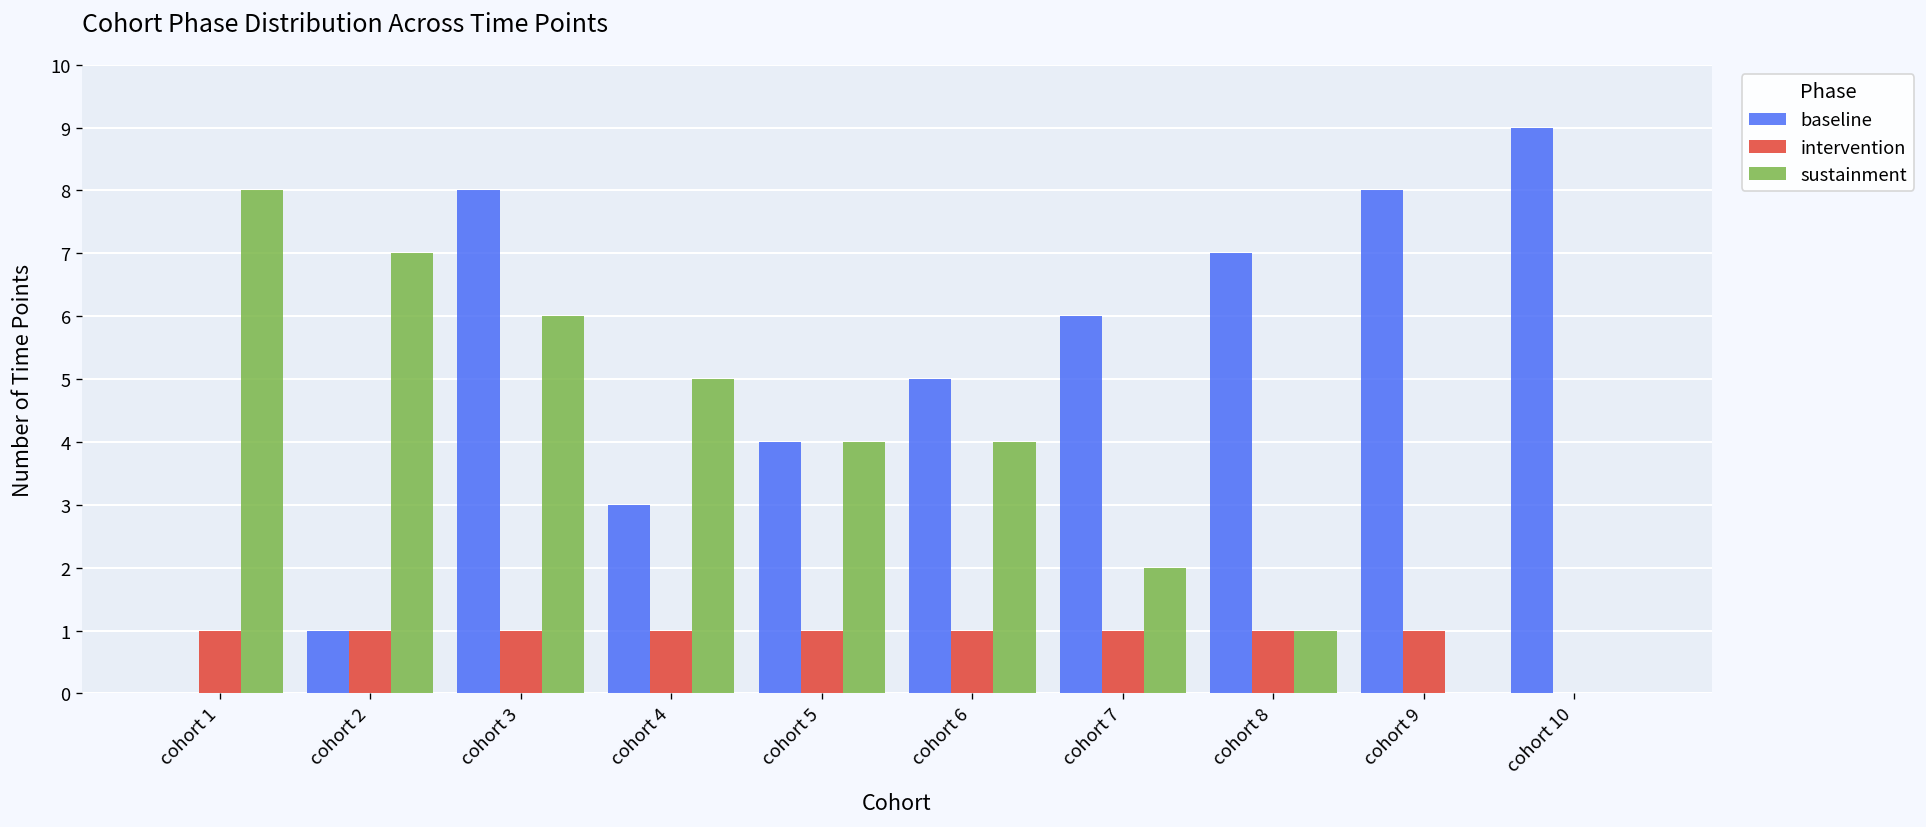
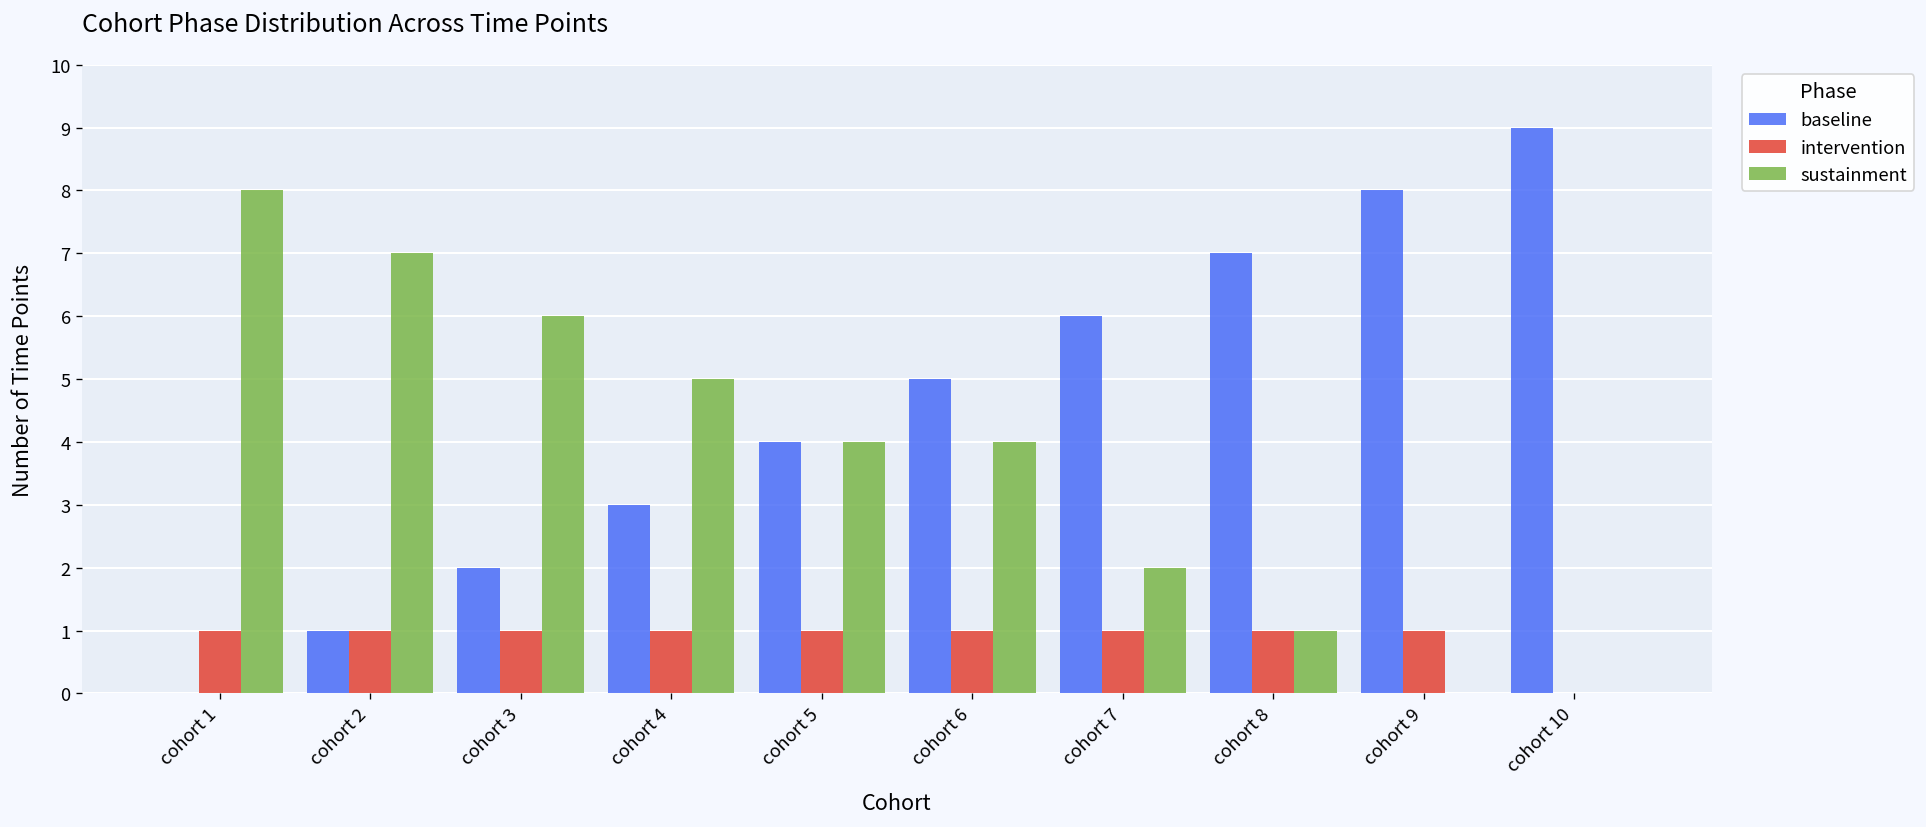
baseline, cohort 3: 8 -> 2
